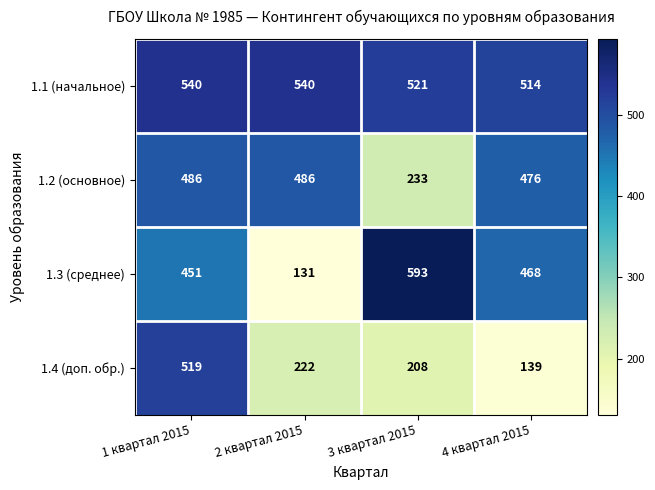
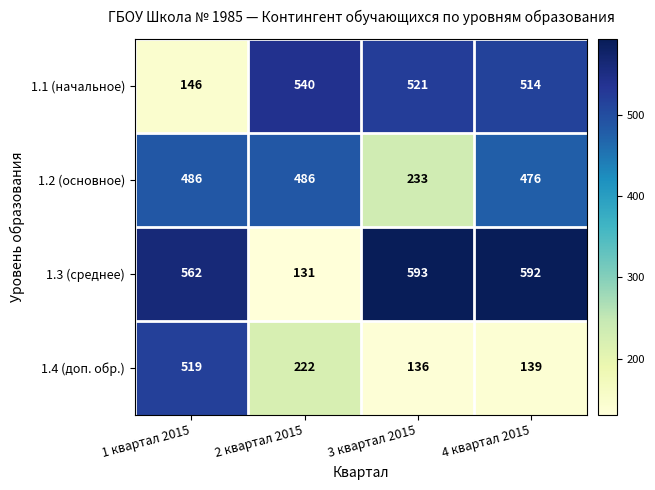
1.1 (начальное), 1 квартал 2015: 540 -> 146
1.3 (среднее), 1 квартал 2015: 451 -> 562
1.3 (среднее), 4 квартал 2015: 468 -> 592
1.4 (доп. обр.), 3 квартал 2015: 208 -> 136
